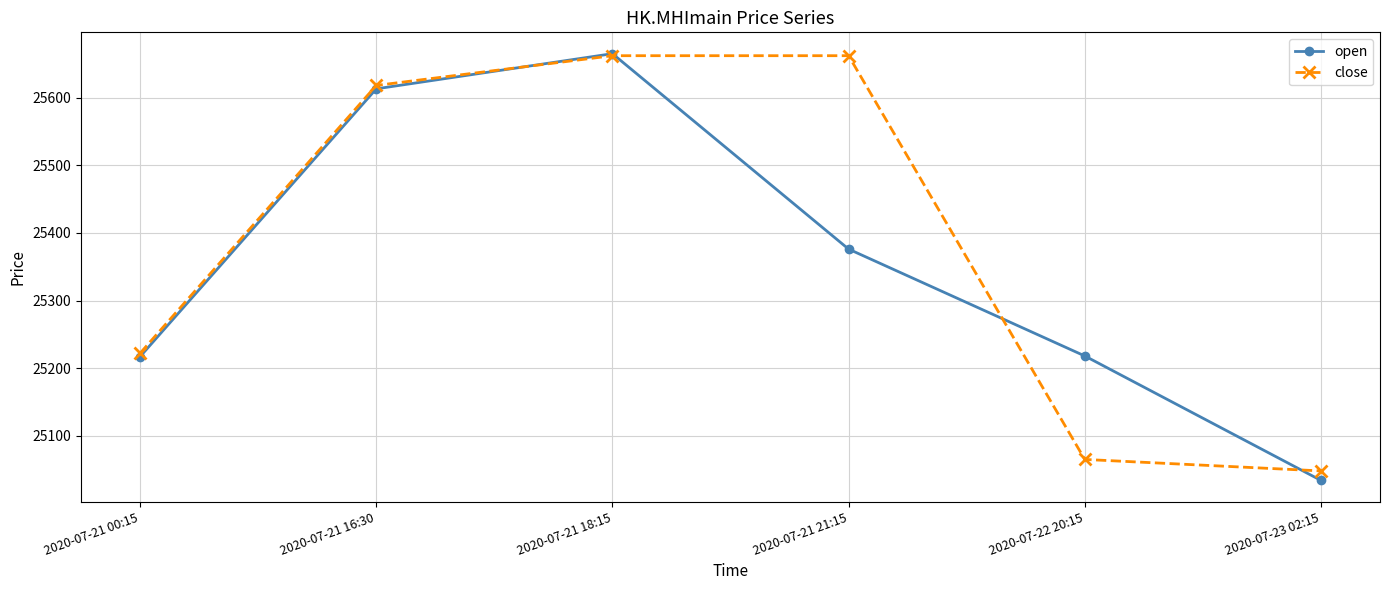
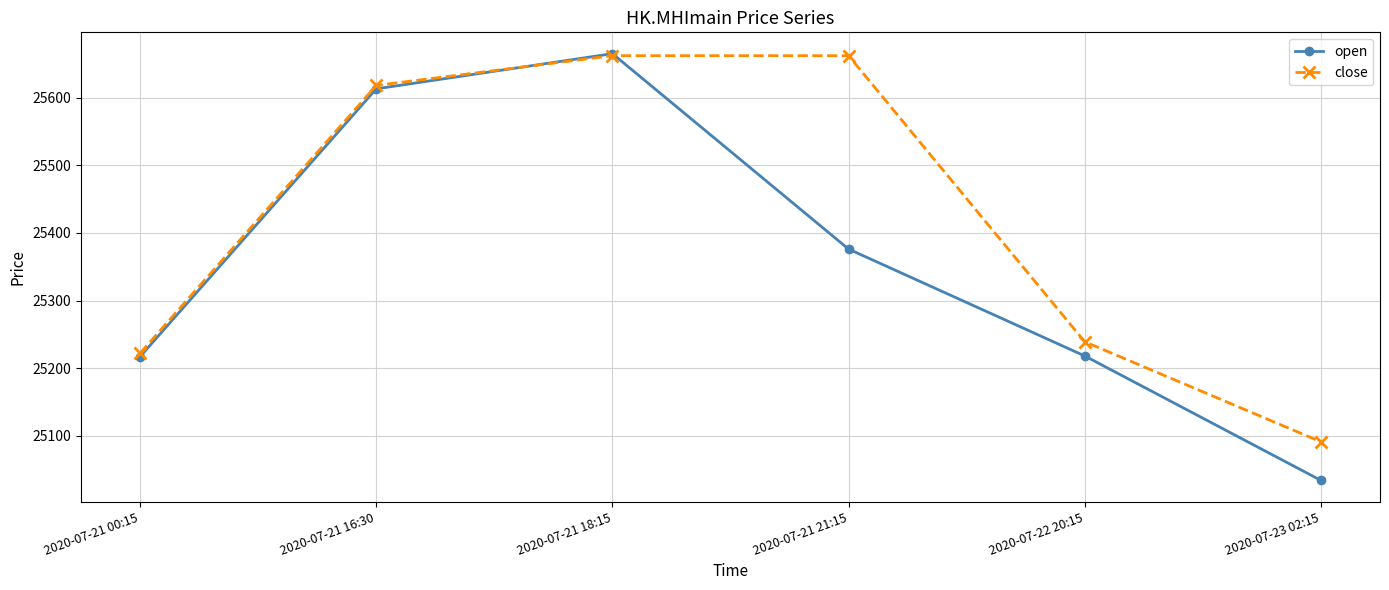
close, 2020-07-22 20:15: 25070 -> 25240
close, 2020-07-23 02:15: 25050 -> 25090
